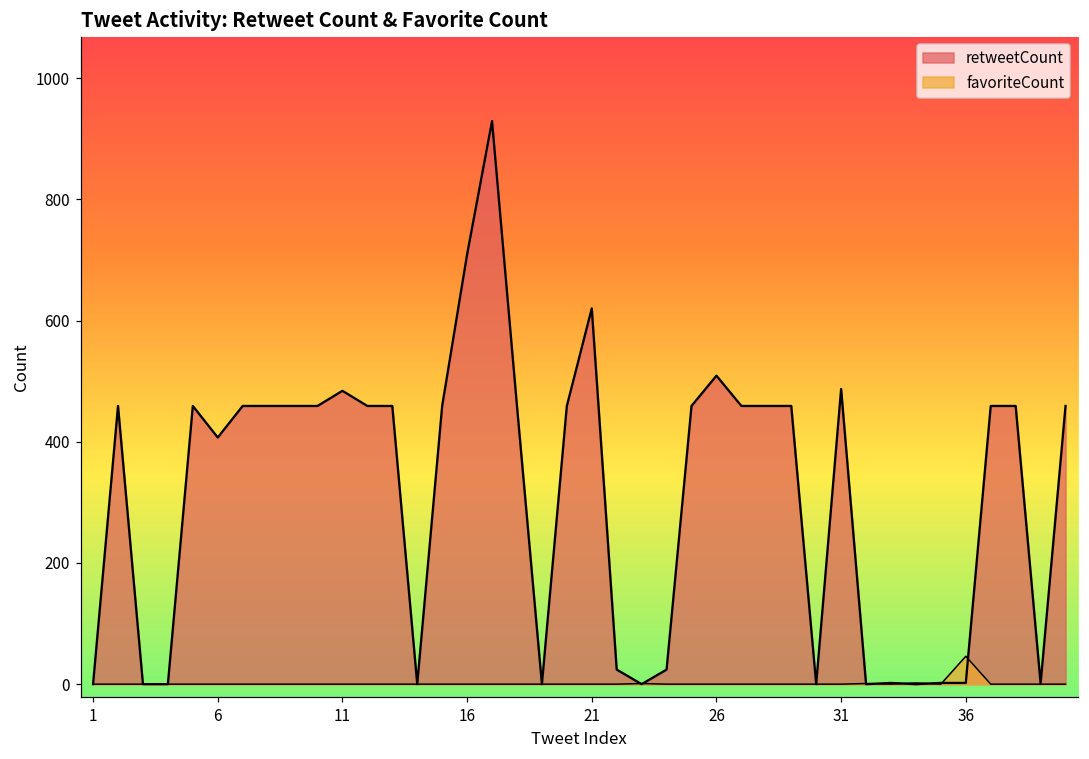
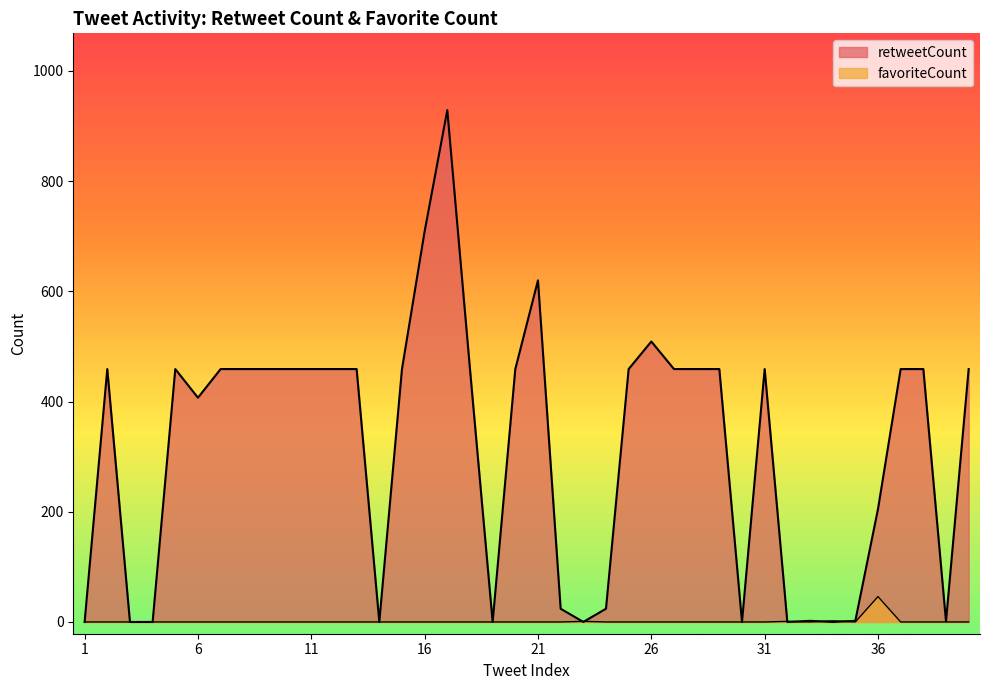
retweetCount, 11: 480 -> 460
retweetCount, 31: 490 -> 460
retweetCount, 36: 0 -> 210
